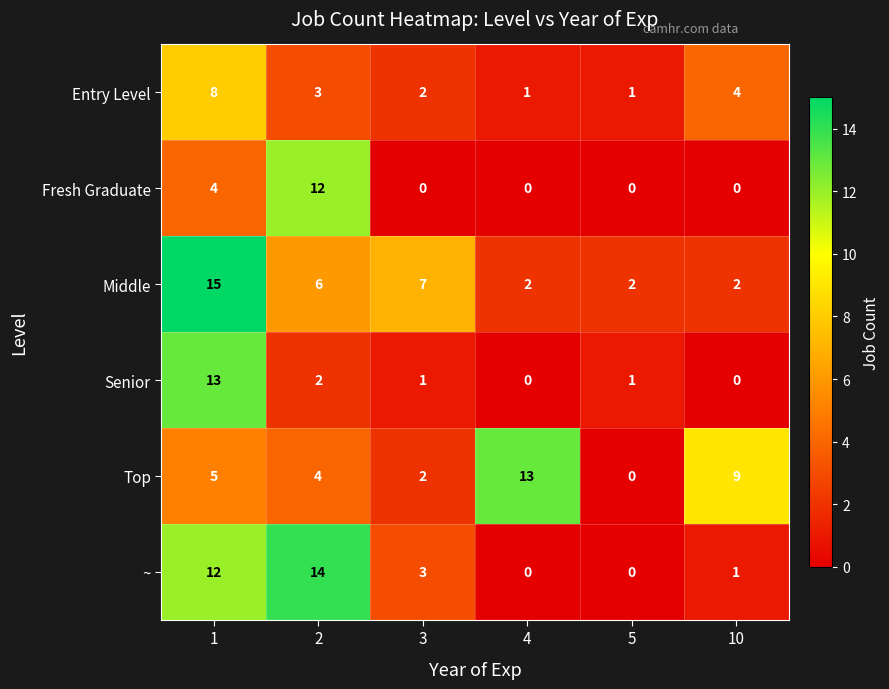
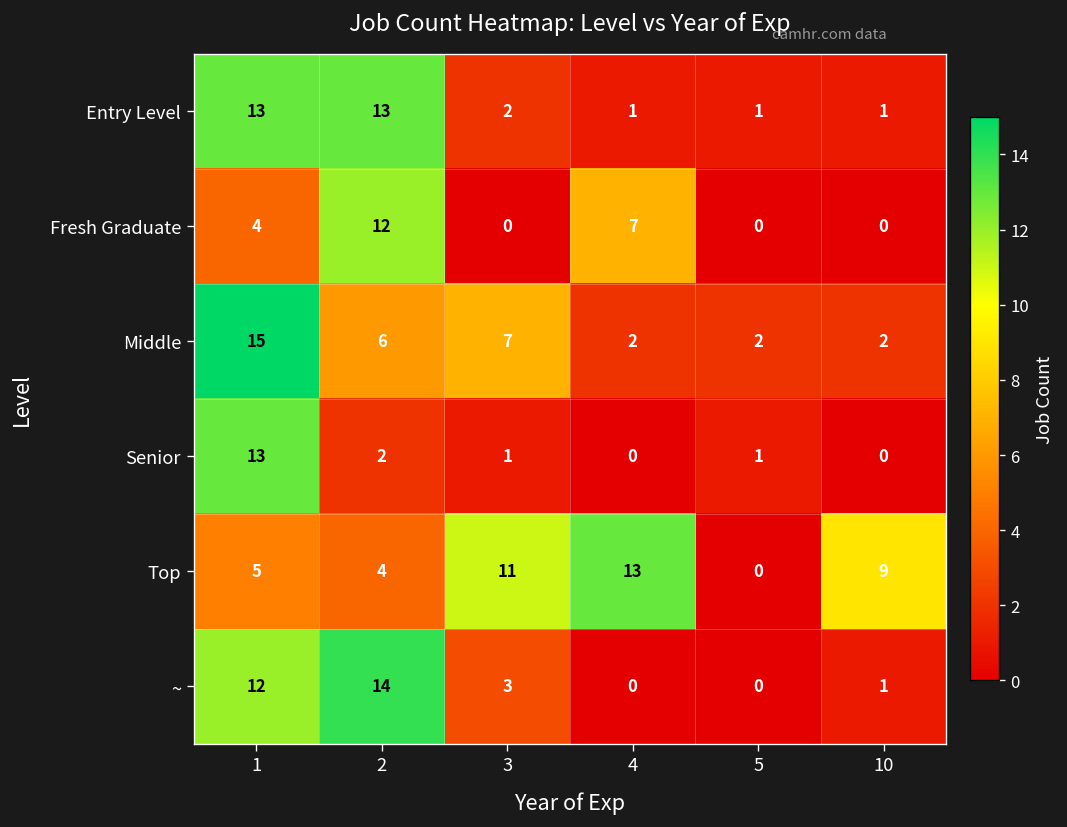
Entry Level, 1: 8 -> 13
Entry Level, 2: 3 -> 13
Entry Level, 10: 4 -> 1
Fresh Graduate, 4: 0 -> 7
Top, 3: 2 -> 11
